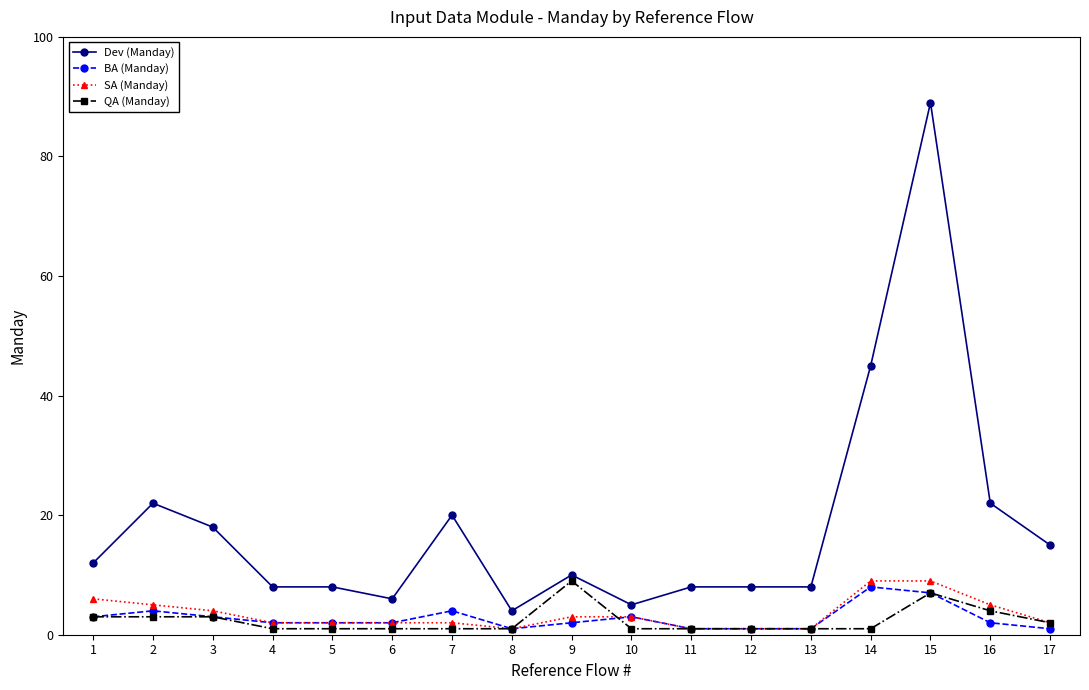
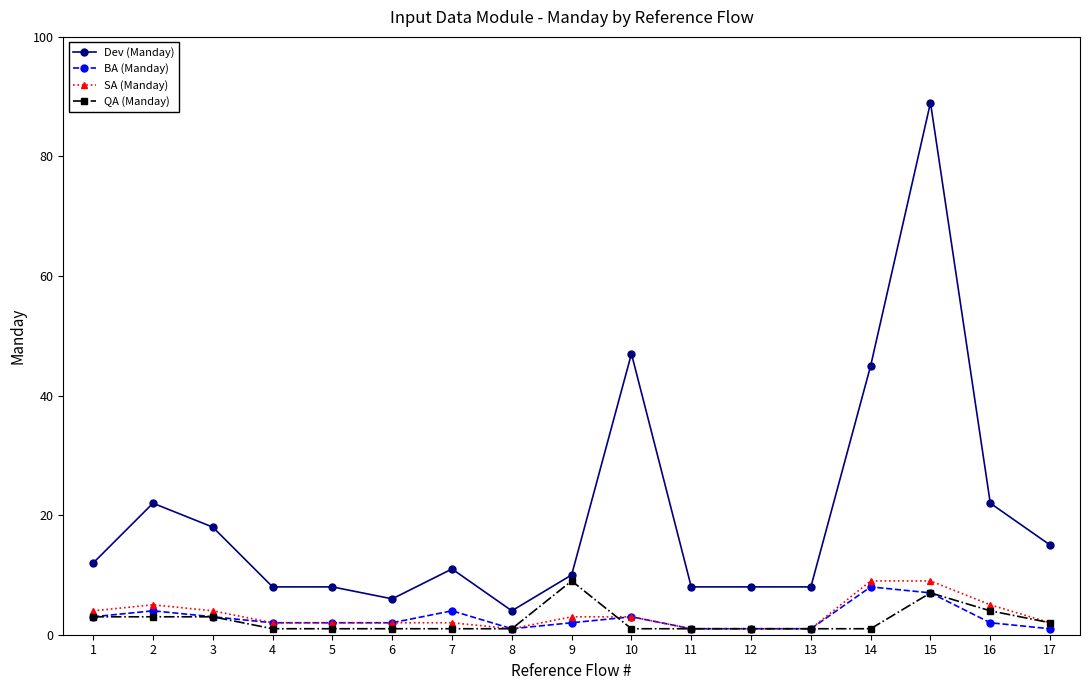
SA (Manday), 1: 6 -> 4
Dev (Manday), 7: 20 -> 11
Dev (Manday), 10: 5 -> 47
